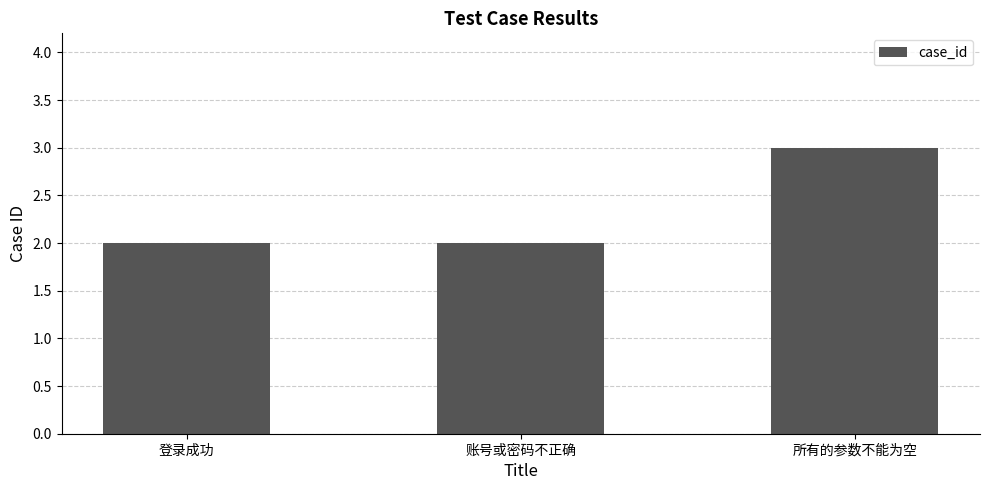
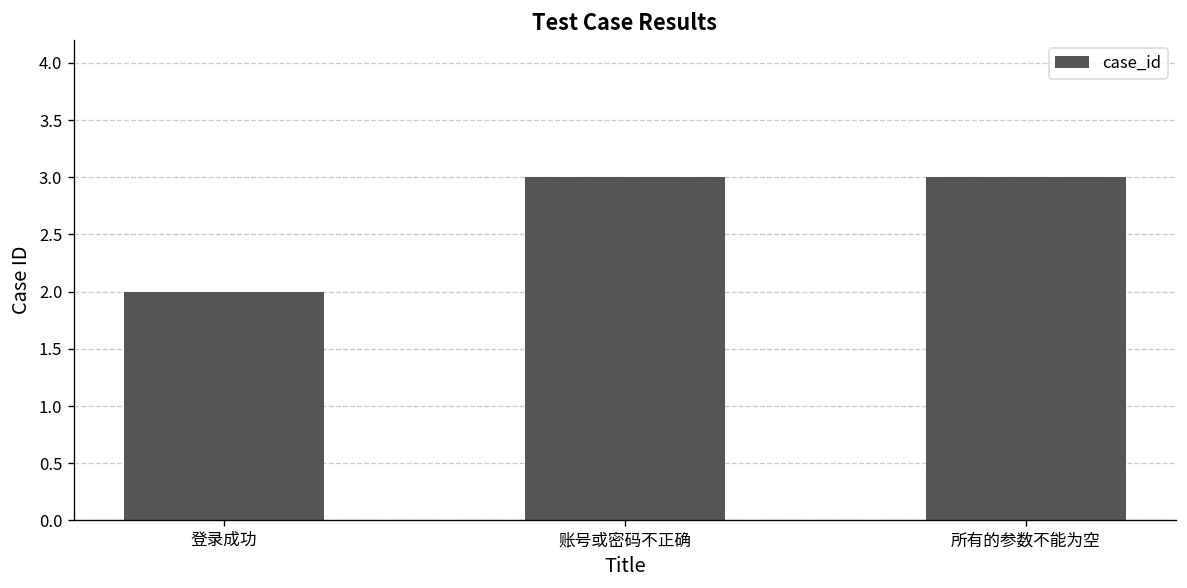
账号或密码不正确: 2 -> 3
